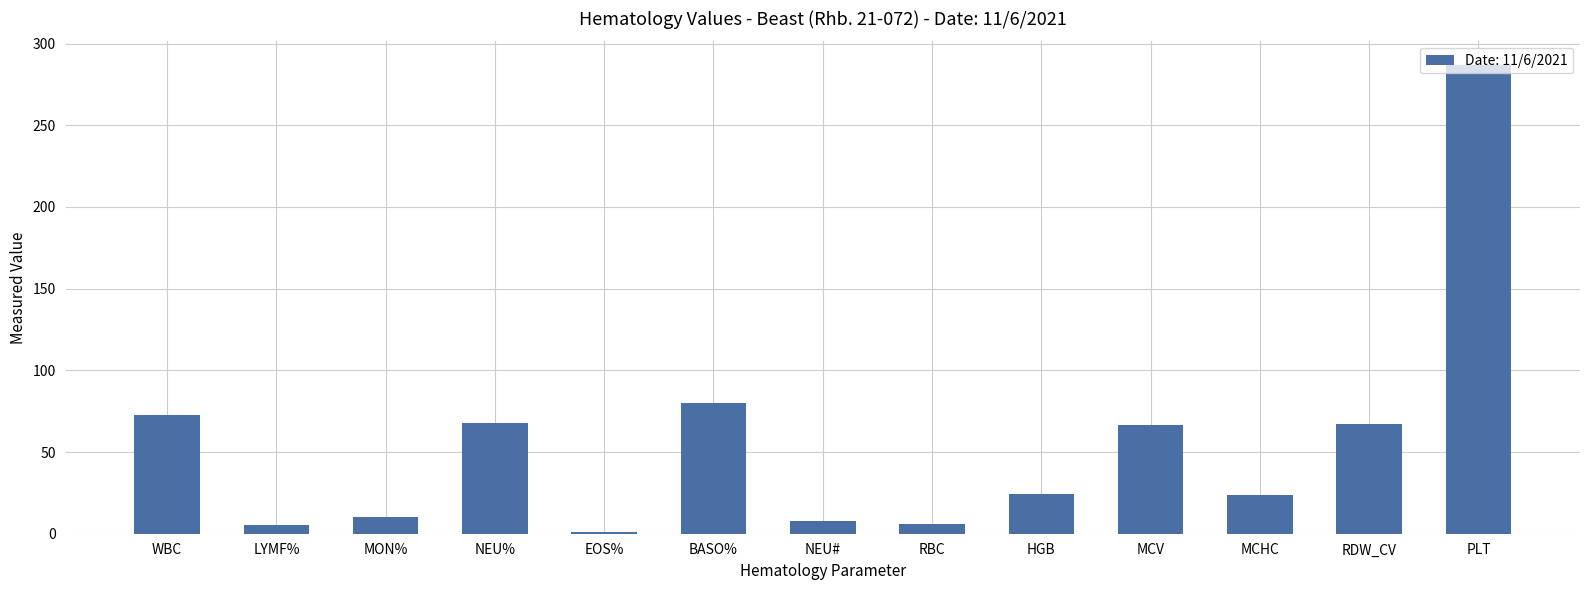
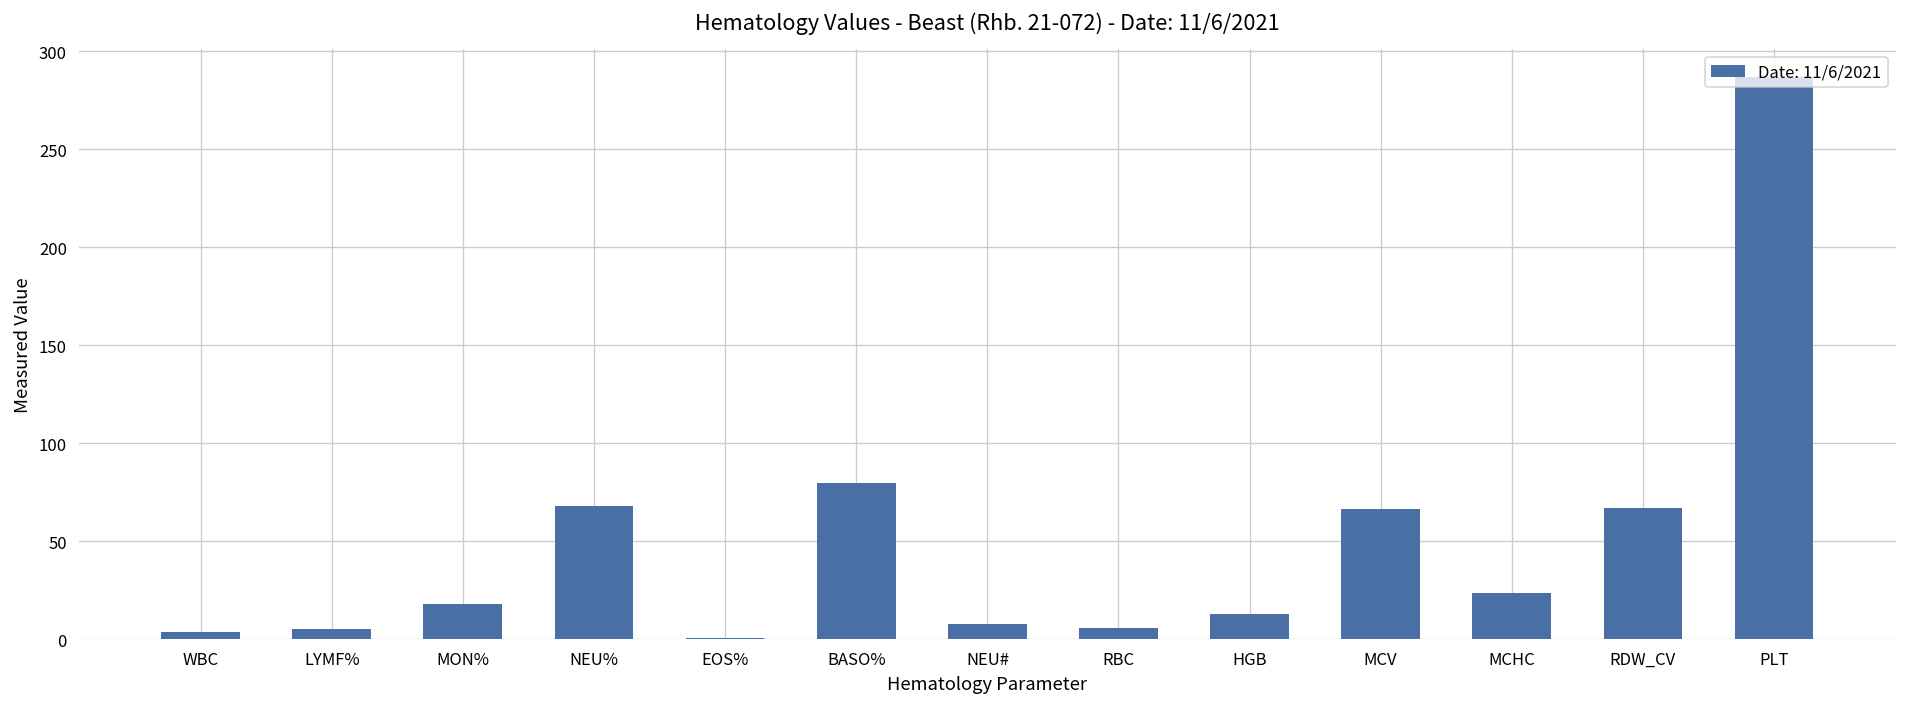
WBC: 73 -> 4
MON%: 10 -> 18
HGB: 24 -> 13
